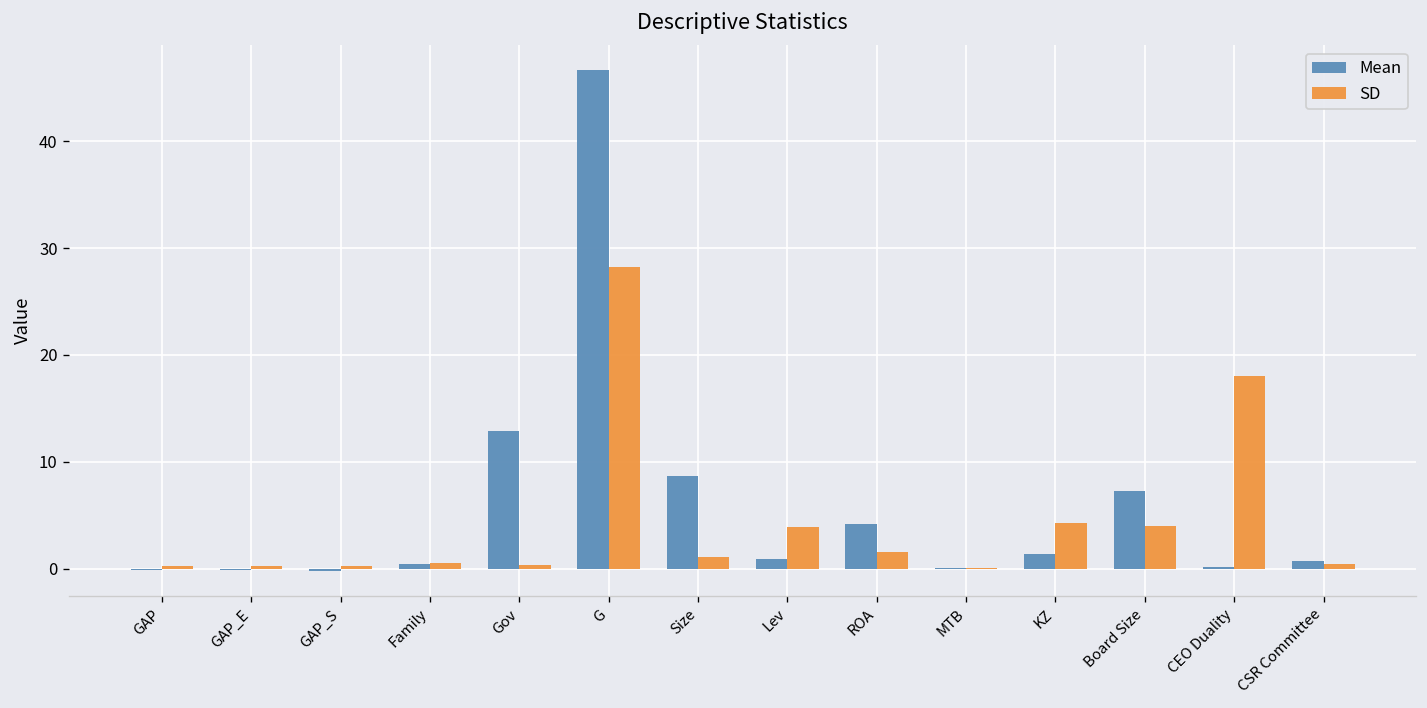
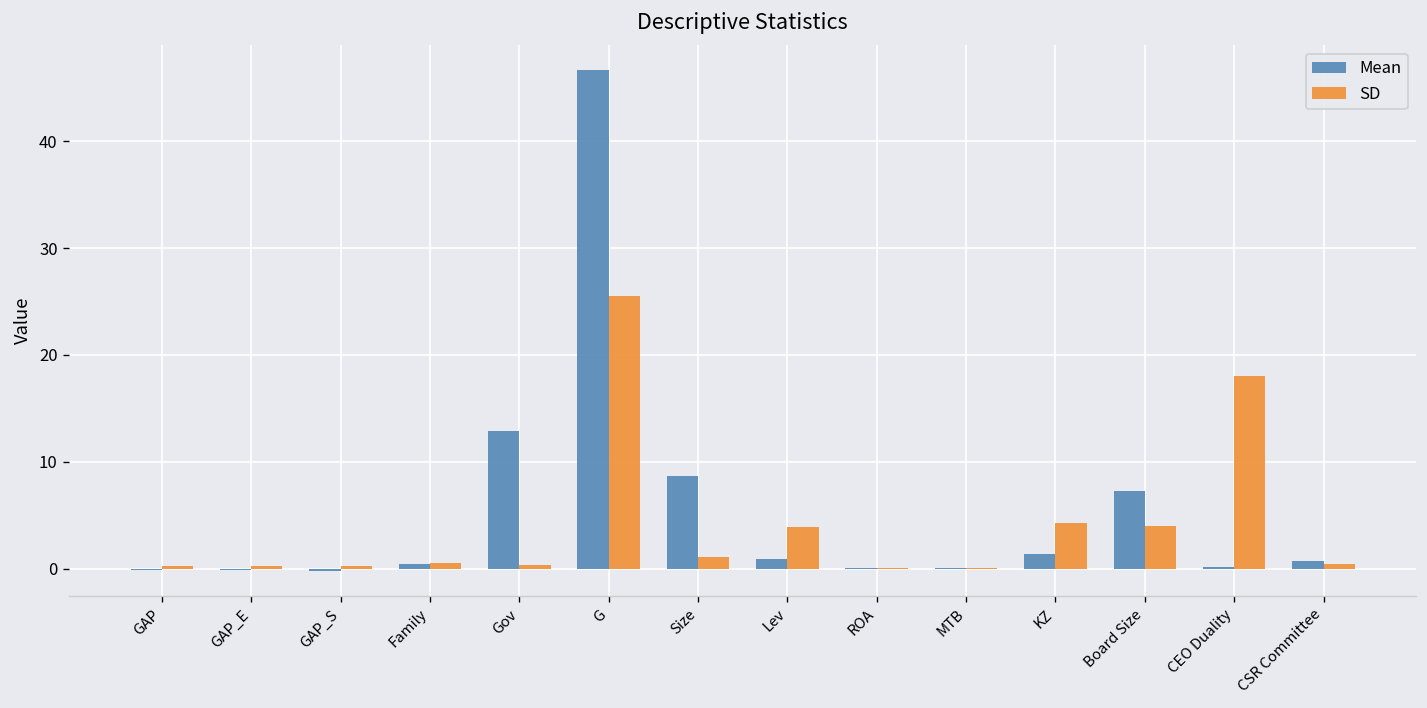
SD, G: 28 -> 26
Mean, ROA: 4 -> 0
SD, ROA: 2 -> 0
